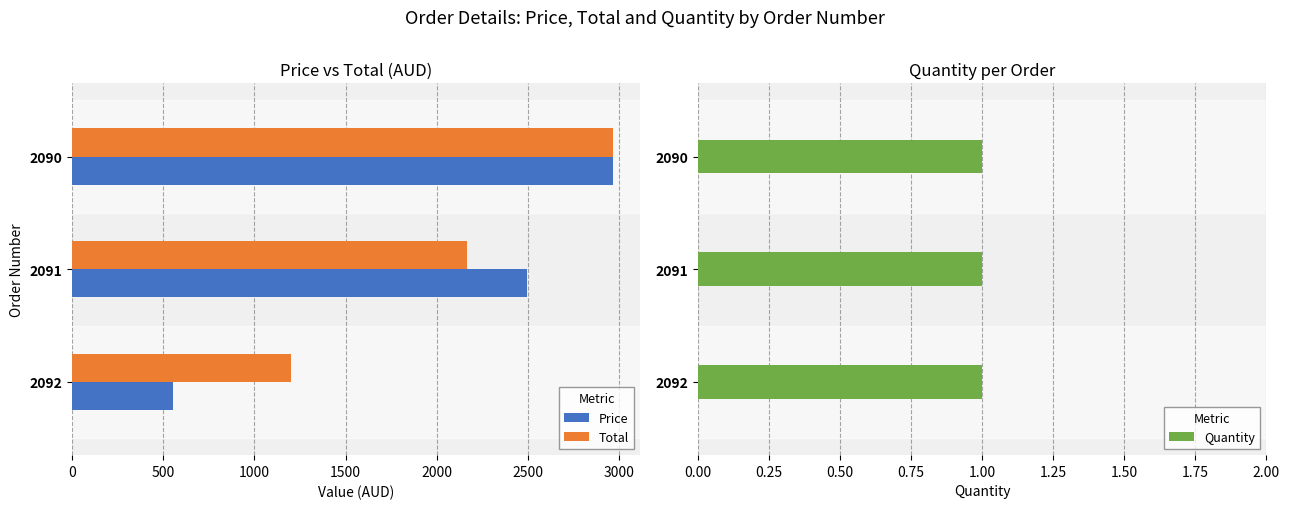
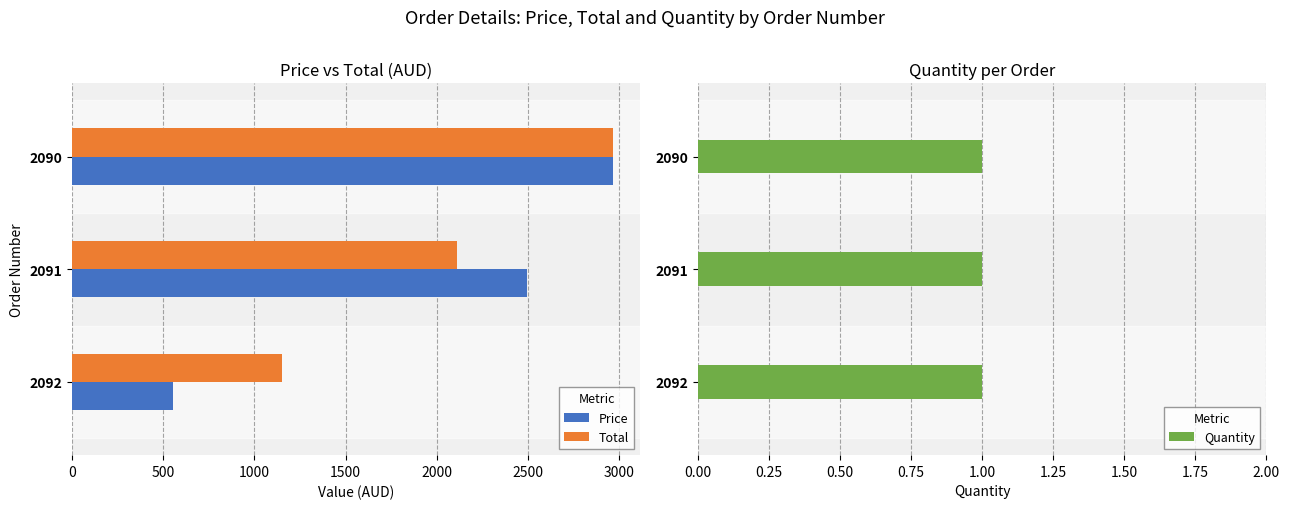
Price vs Total (AUD), Total, 2091: 2170 -> 2110
Price vs Total (AUD), Total, 2092: 1200 -> 1150
